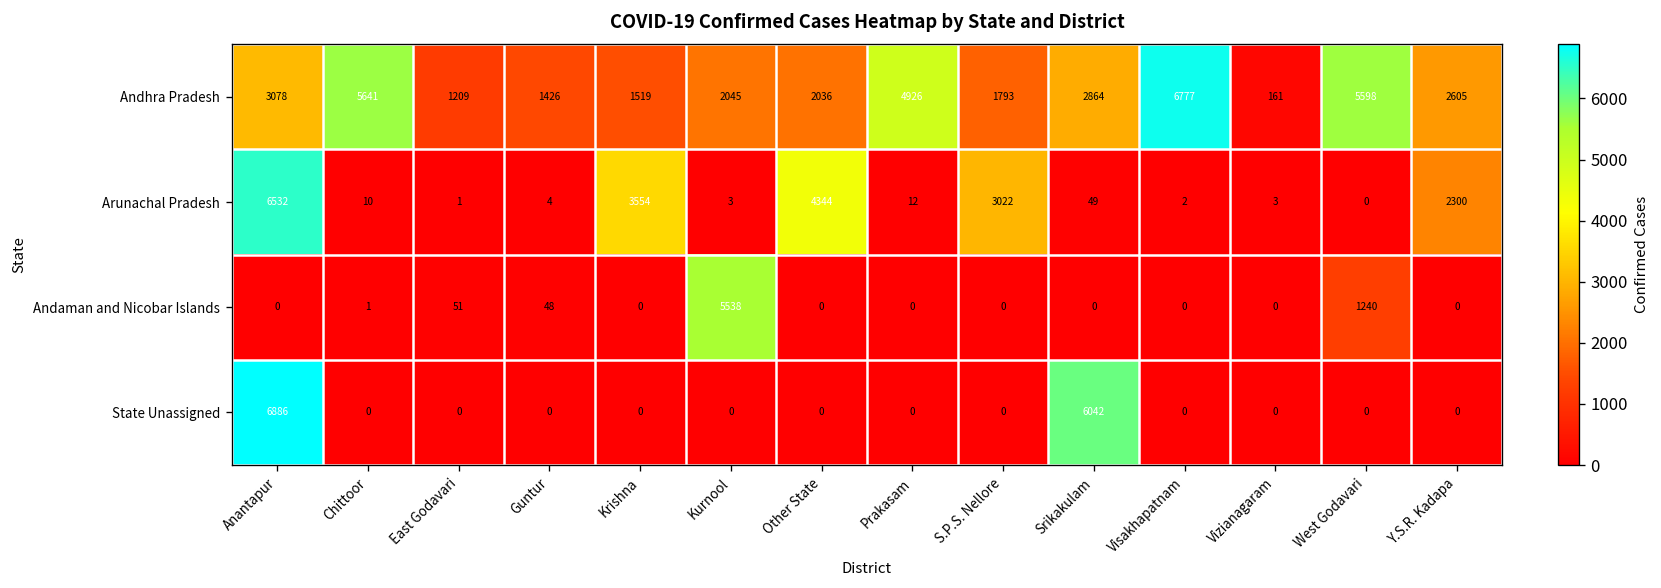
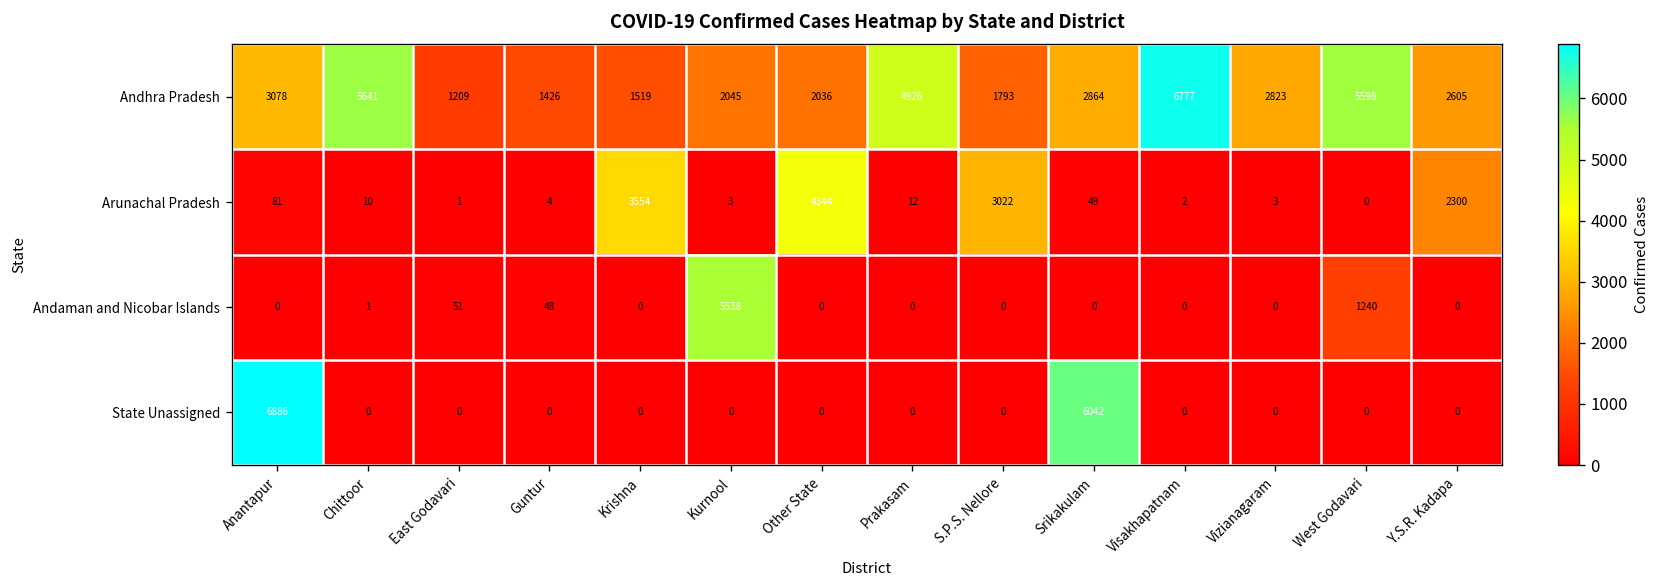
Andhra Pradesh, Vizianagaram: 161 -> 2823
Arunachal Pradesh, Anantapur: 6532 -> 81
